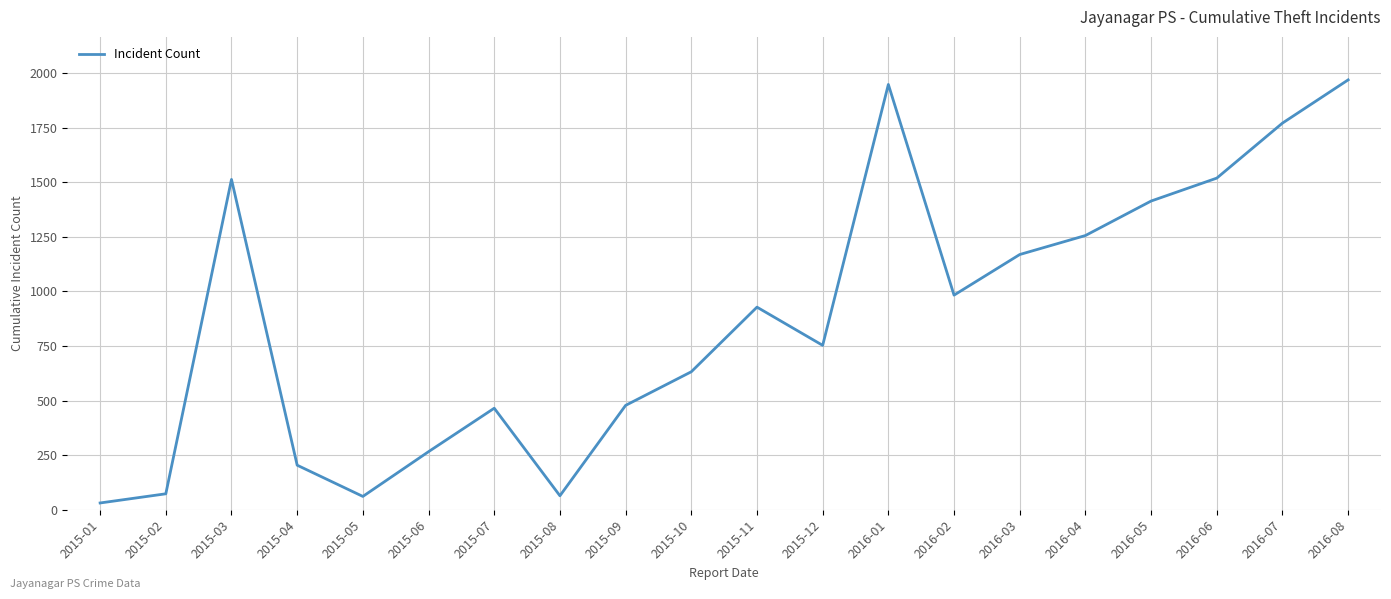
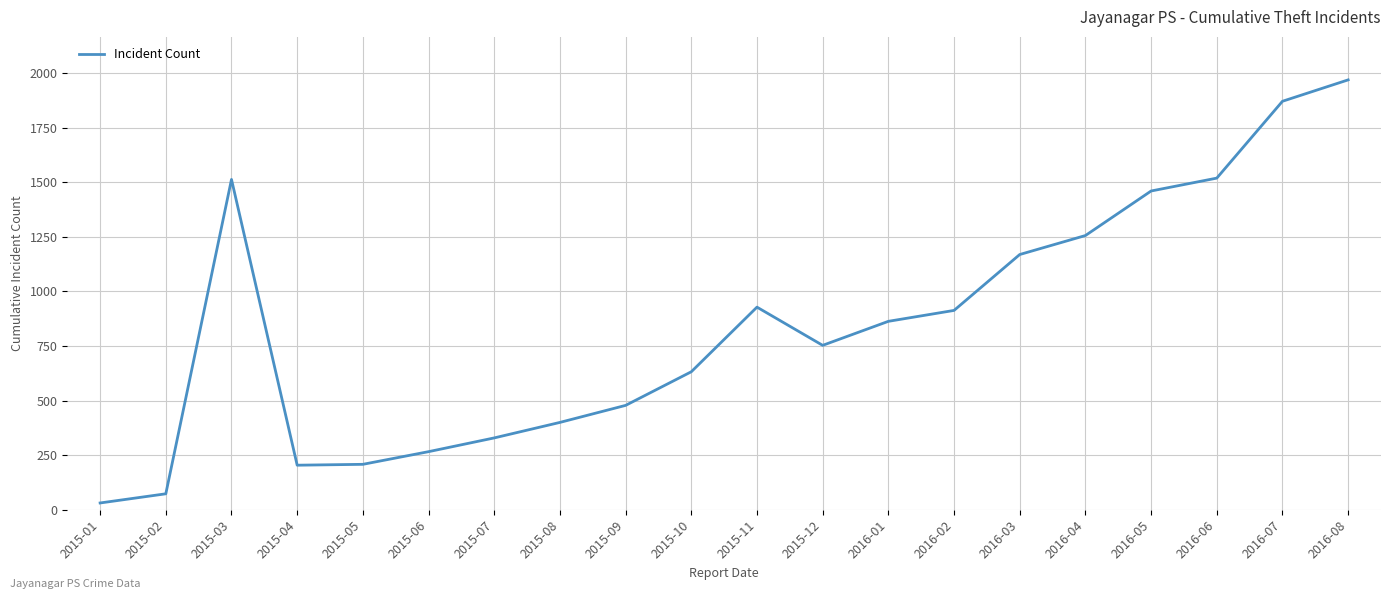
2015-05: 60 -> 210
2015-07: 470 -> 330
2015-08: 60 -> 400
2016-01: 1950 -> 860
2016-02: 980 -> 910
2016-05: 1410 -> 1460
2016-07: 1770 -> 1870
